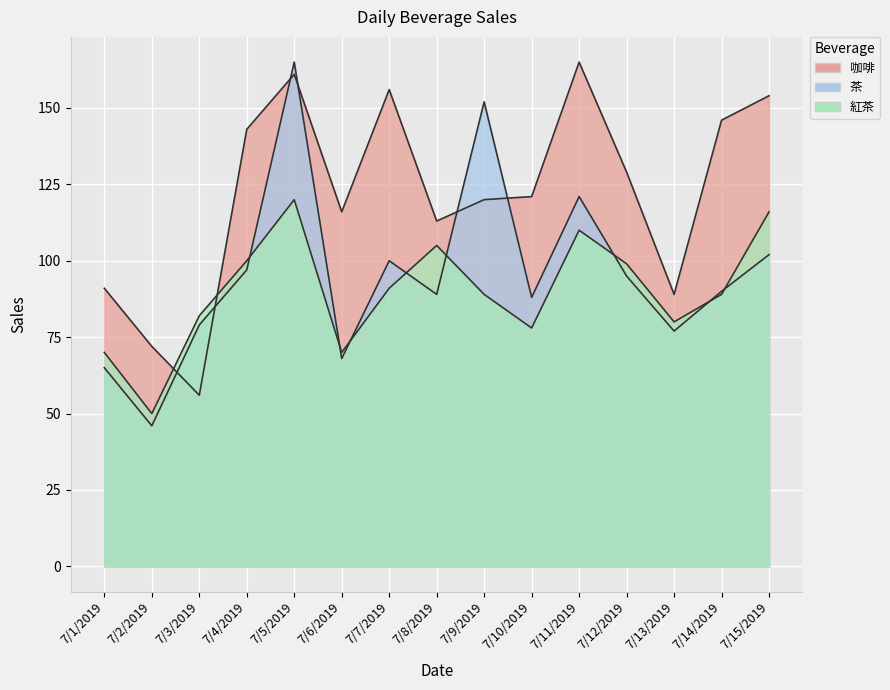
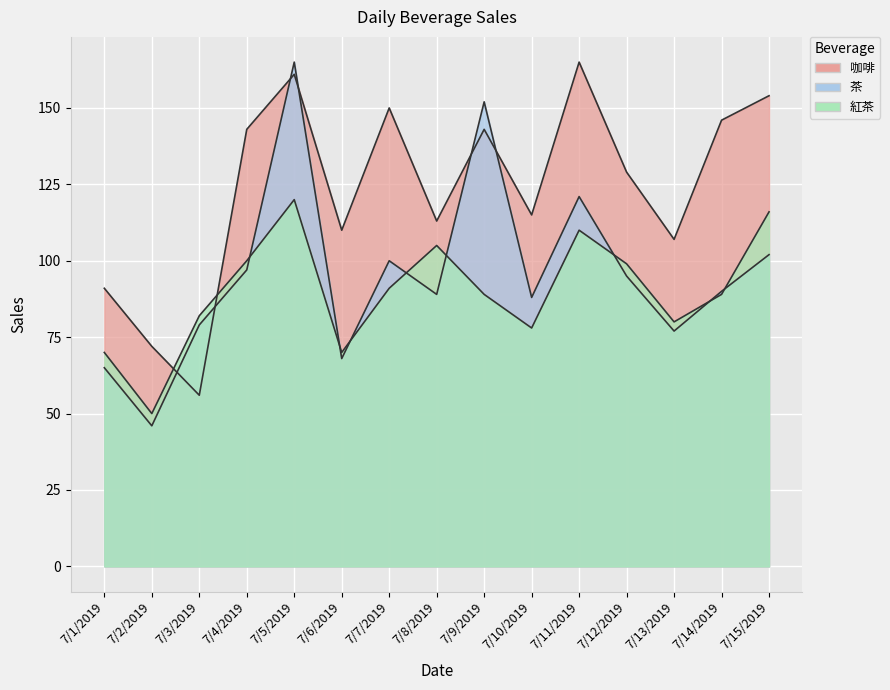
咖啡, 7/6/2019: 116 -> 110
咖啡, 7/7/2019: 156 -> 150
咖啡, 7/9/2019: 120 -> 143
咖啡, 7/10/2019: 121 -> 115
咖啡, 7/13/2019: 89 -> 107
